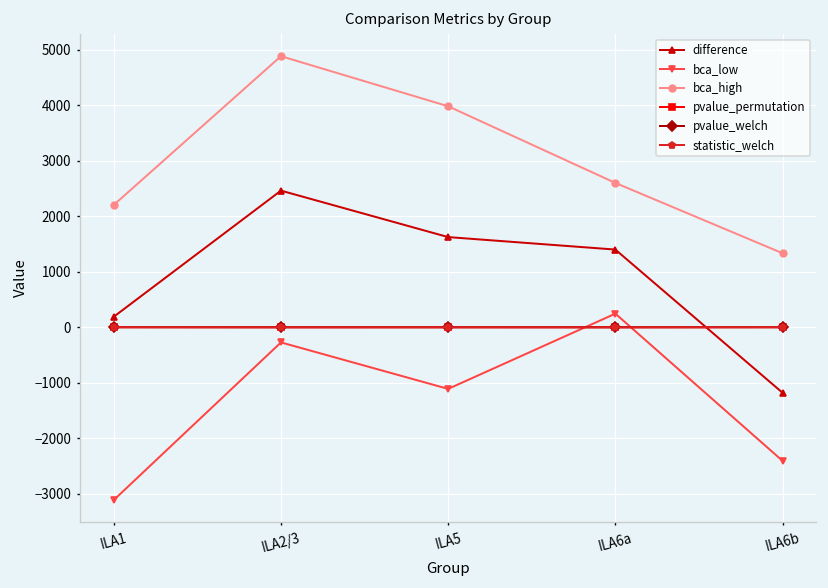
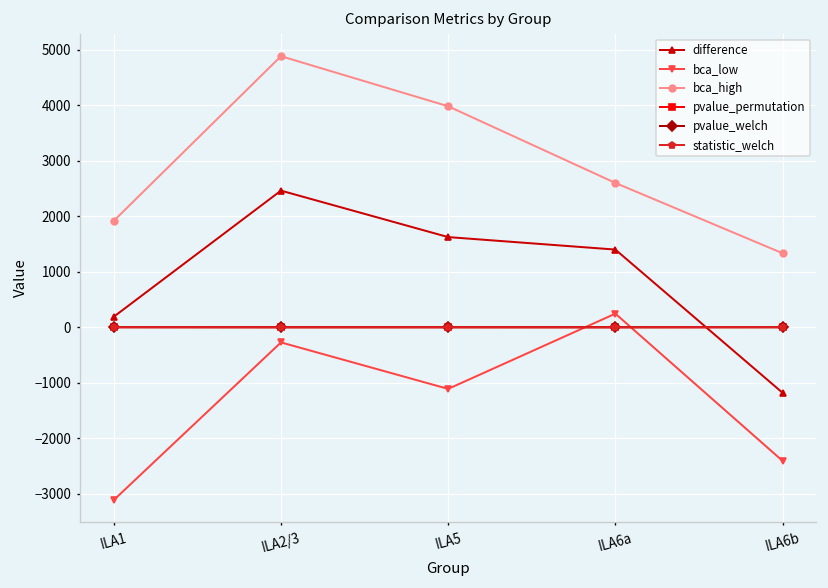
bca_high, ILA1: 2200 -> 1900
